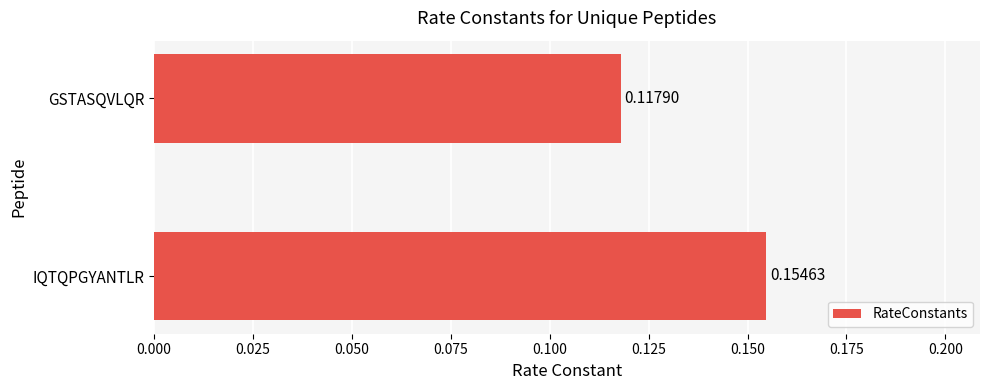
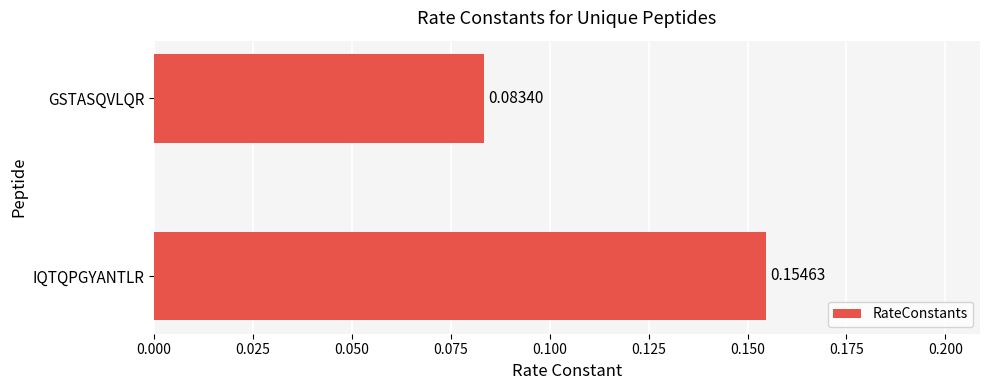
GSTASQVLQR: 0.11790 -> 0.08340
